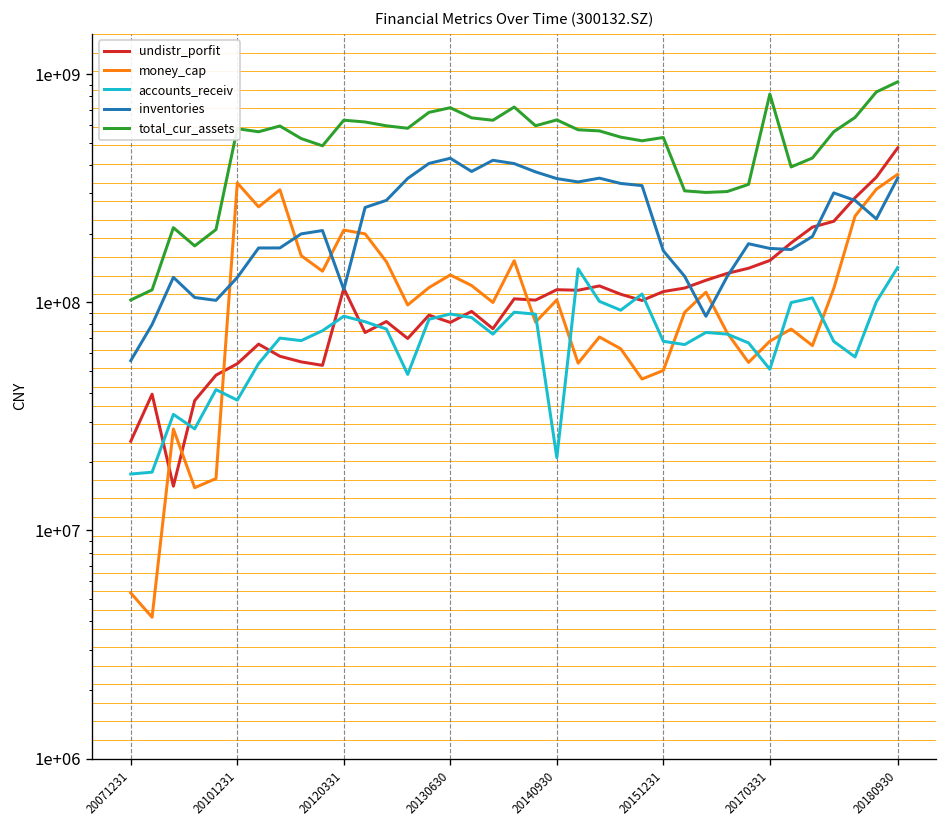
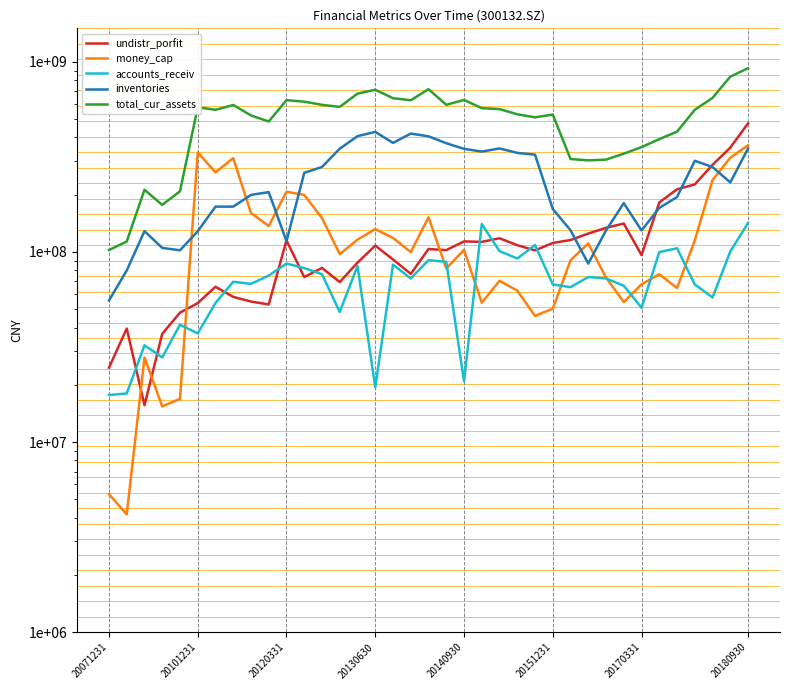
undistr_porfit, 20130630: 82000000 -> 110000000
accounts_receiv, 20130630: 90000000 -> 19000000
undistr_porfit, 20170331: 150000000 -> 100000000
inventories, 20170331: 170000000 -> 130000000
total_cur_assets, 20170331: 820000000 -> 360000000
